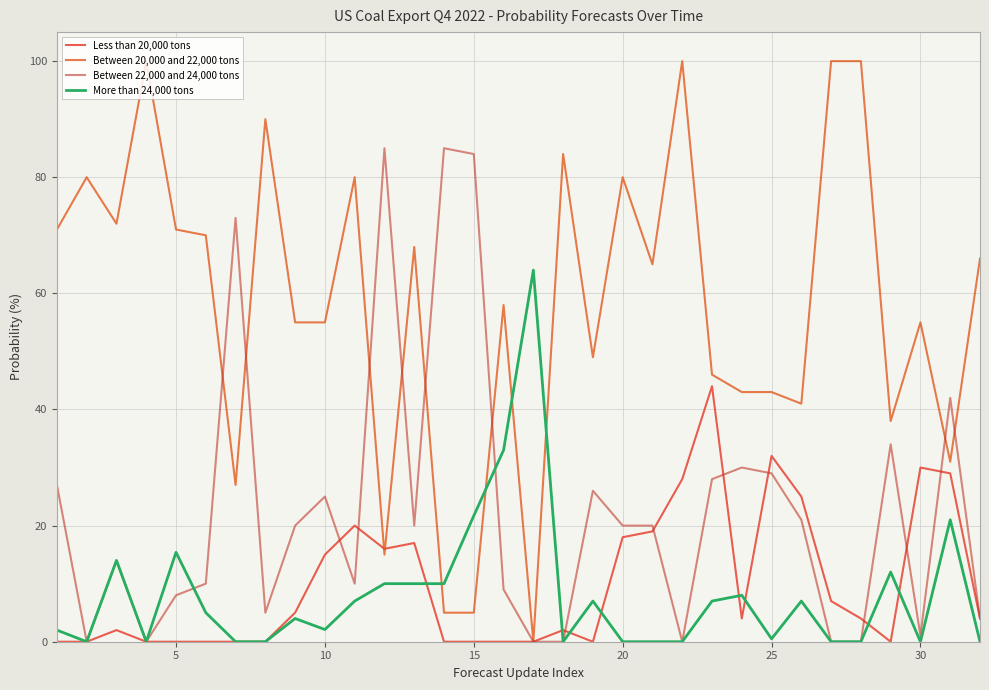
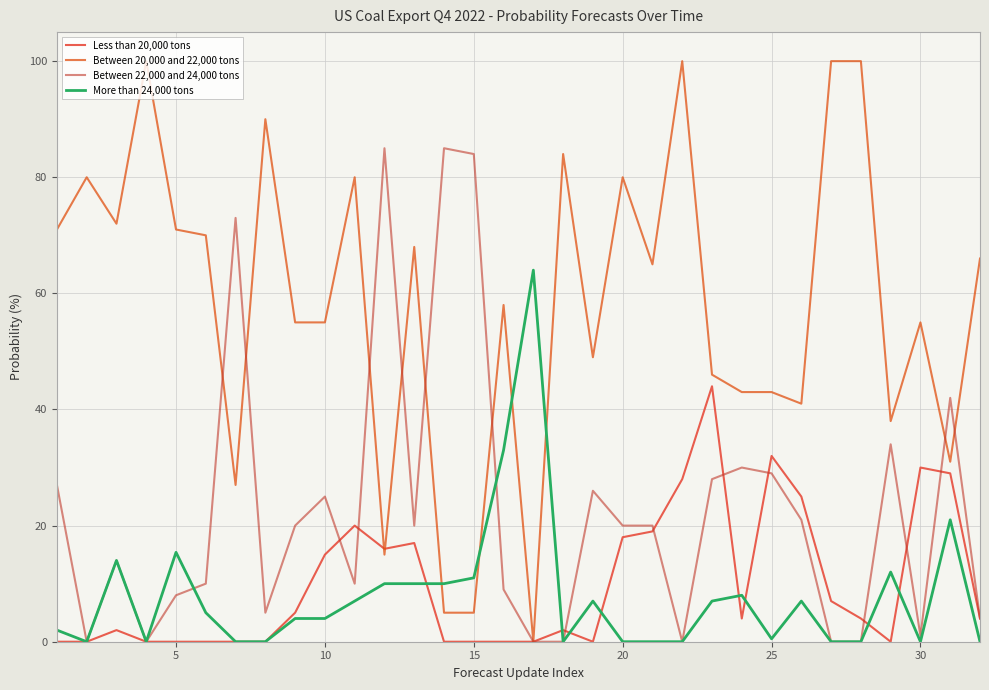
More than 24,000 tons, 10: 2 -> 4
More than 24,000 tons, 15: 22 -> 11
